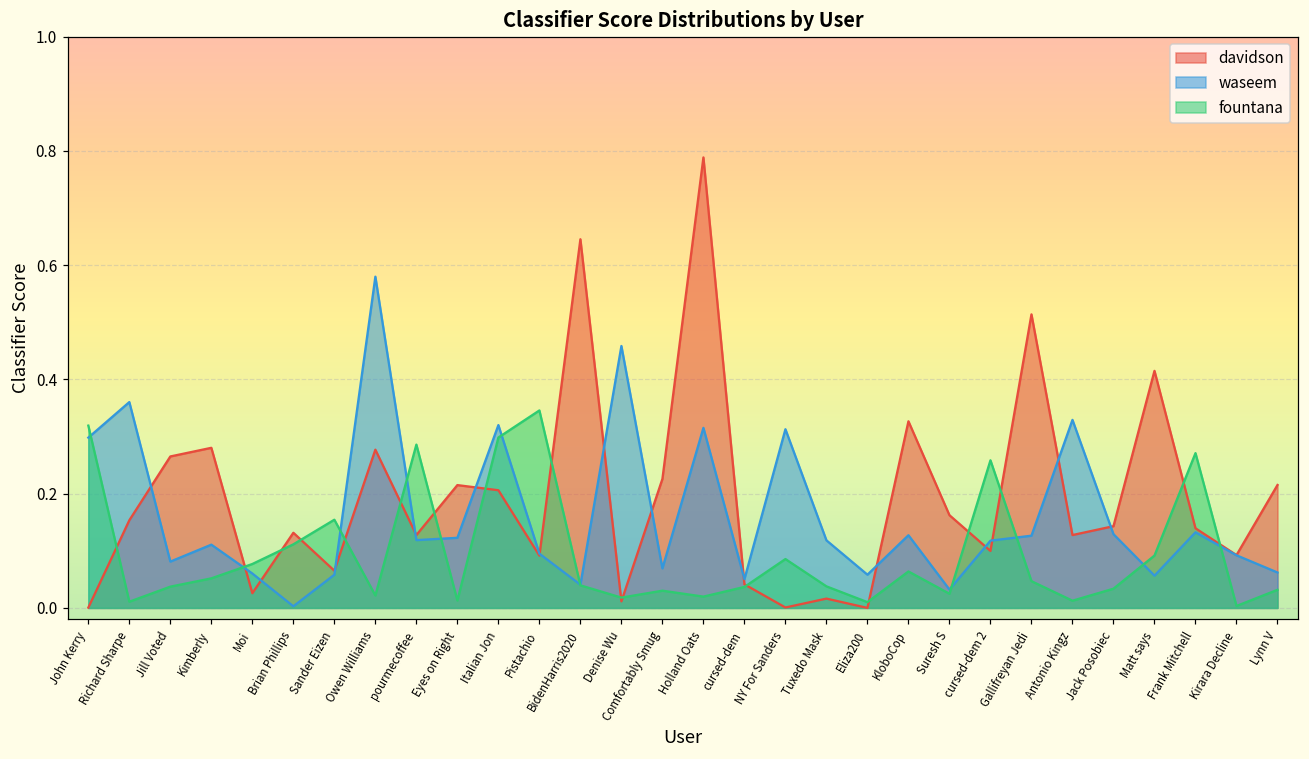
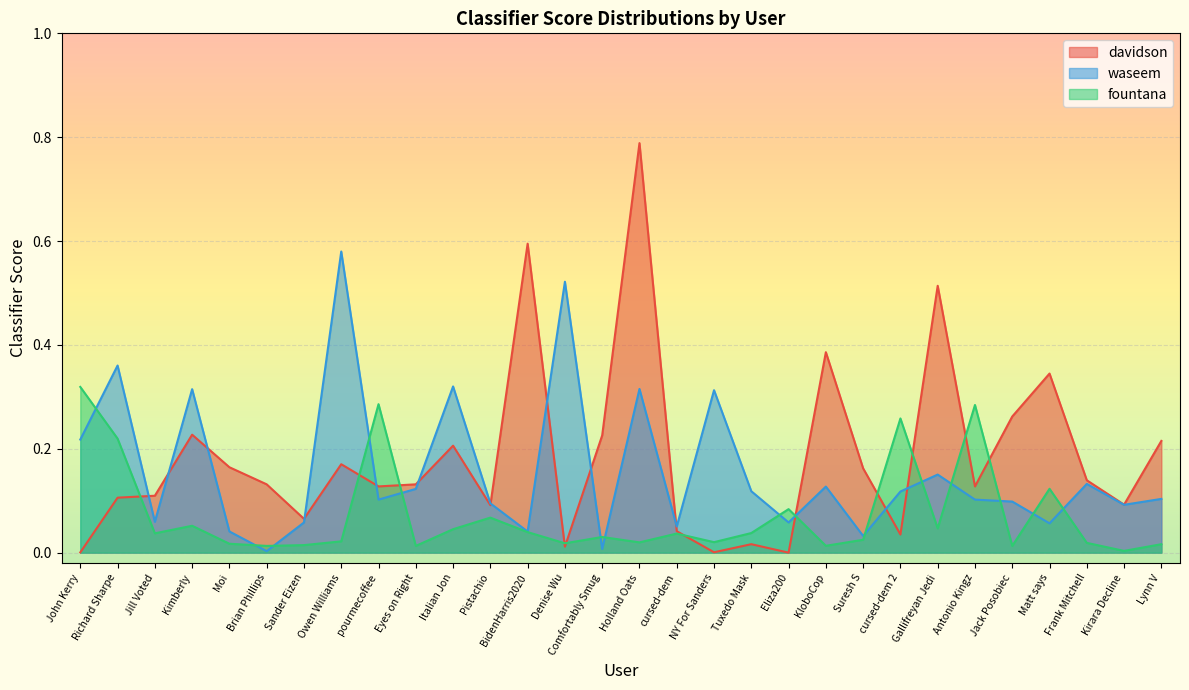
waseem, John Kerry: 0.30 -> 0.22
davidson, Richard Sharpe: 0.15 -> 0.11
fountana, Richard Sharpe: 0.01 -> 0.22
davidson, Jill Voted: 0.27 -> 0.11
waseem, Jill Voted: 0.08 -> 0.06
davidson, Kimberly: 0.28 -> 0.23
waseem, Kimberly: 0.11 -> 0.31
davidson, Moi: 0.03 -> 0.16
waseem, Moi: 0.06 -> 0.04
fountana, Moi: 0.08 -> 0.02
fountana, Brian Phillips: 0.11 -> 0.01
fountana, Sander Eizen: 0.15 -> 0.01
davidson, Owen Williams: 0.28 -> 0.17
waseem, pourmecoffee: 0.12 -> 0.10
davidson, Eyes on Right: 0.21 -> 0.13
fountana, Italian Jon: 0.30 -> 0.05
fountana, Pistachio: 0.35 -> 0.07
davidson, BidenHarris2020: 0.65 -> 0.59
waseem, Denise Wu: 0.46 -> 0.52
waseem, Comfortably Smug: 0.07 -> 0.01
fountana, NY For Sanders: 0.09 -> 0.02
fountana, Eliza200: 0.01 -> 0.08
davidson, KloboCop: 0.33 -> 0.39
fountana, KloboCop: 0.06 -> 0.01
davidson, cursed-dem 2: 0.10 -> 0.03
waseem, Gallifreyan Jedi: 0.13 -> 0.15
waseem, Antonio Kingz: 0.33 -> 0.10
fountana, Antonio Kingz: 0.01 -> 0.28
davidson, Jack Posobiec: 0.14 -> 0.26
waseem, Jack Posobiec: 0.13 -> 0.10
fountana, Jack Posobiec: 0.03 -> 0.01
davidson, Matt says: 0.41 -> 0.34
fountana, Matt says: 0.09 -> 0.12
fountana, Frank Mitchell: 0.27 -> 0.02
waseem, Lynn V: 0.06 -> 0.10
fountana, Lynn V: 0.03 -> 0.02
